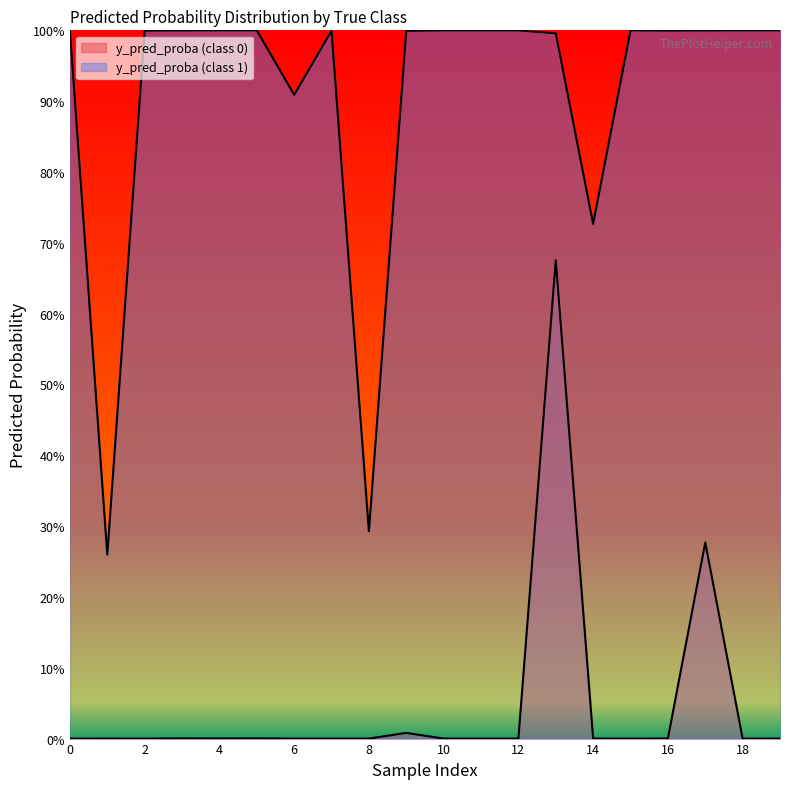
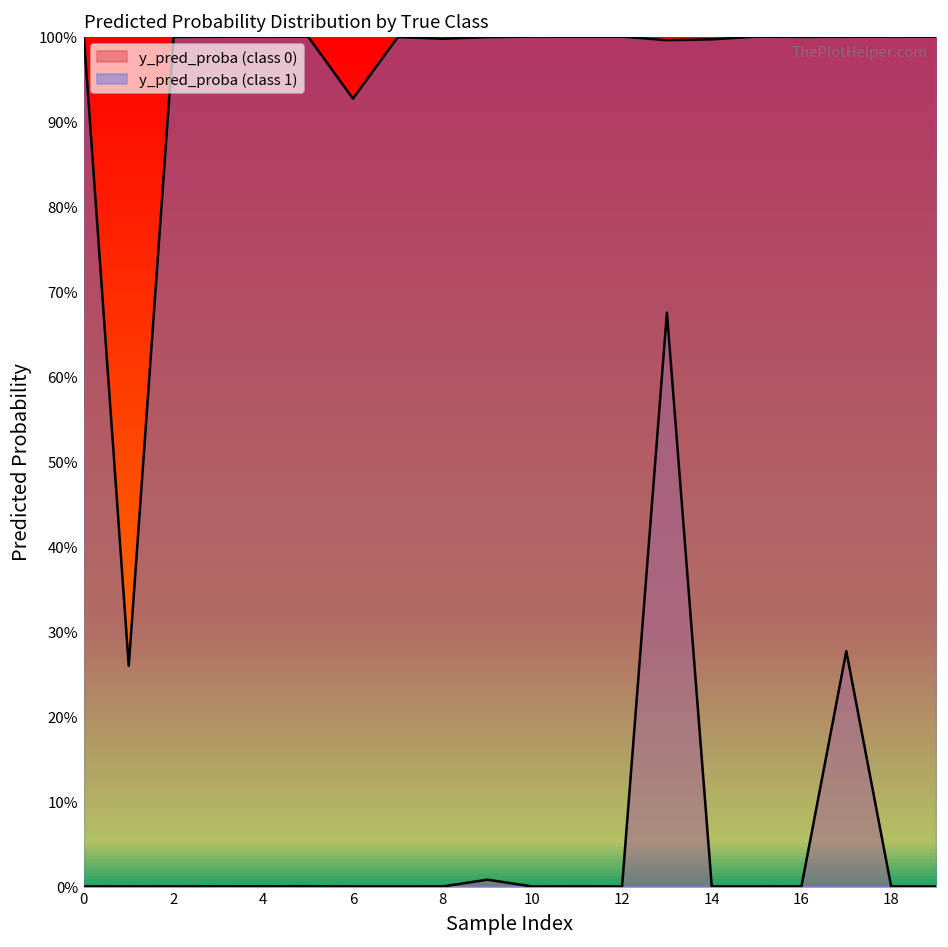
y_pred_proba (class 1), 6: 91% -> 93%
y_pred_proba (class 1), 8: 29% -> 100%
y_pred_proba (class 1), 14: 73% -> 100%
